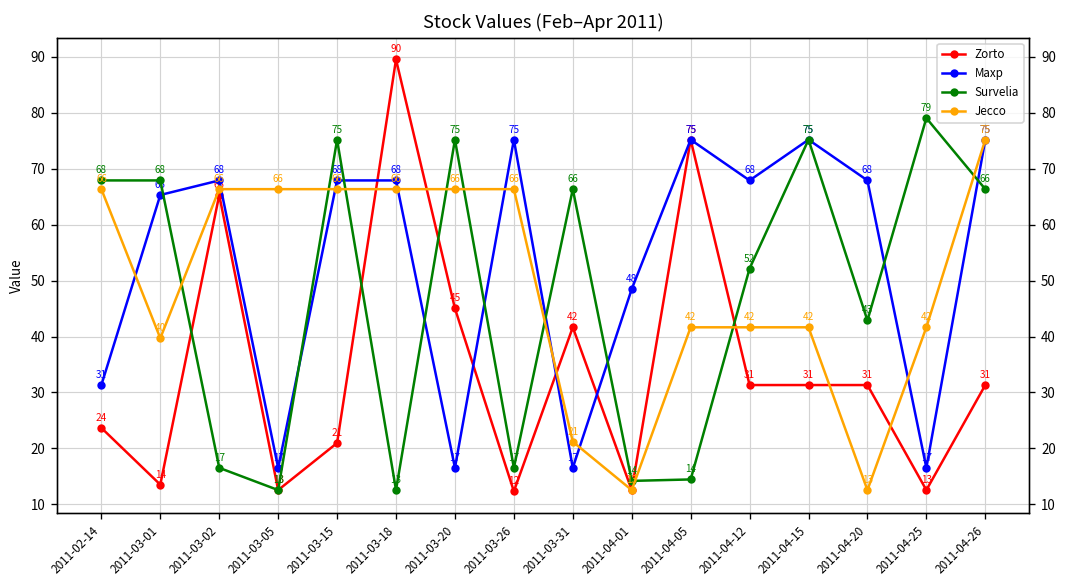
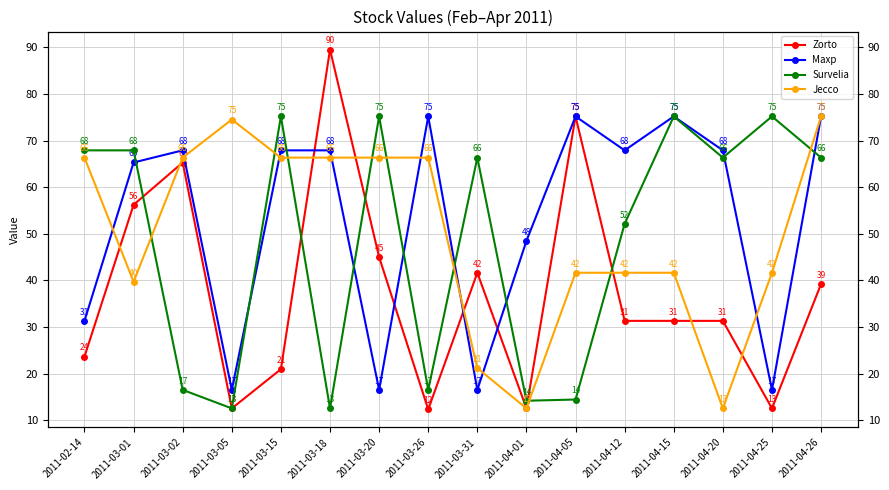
Zorto, 2011-03-01: 14 -> 56
Jecco, 2011-03-05: 66 -> 75
Survelia, 2011-04-20: 43 -> 66
Survelia, 2011-04-25: 79 -> 75
Zorto, 2011-04-26: 31 -> 39
